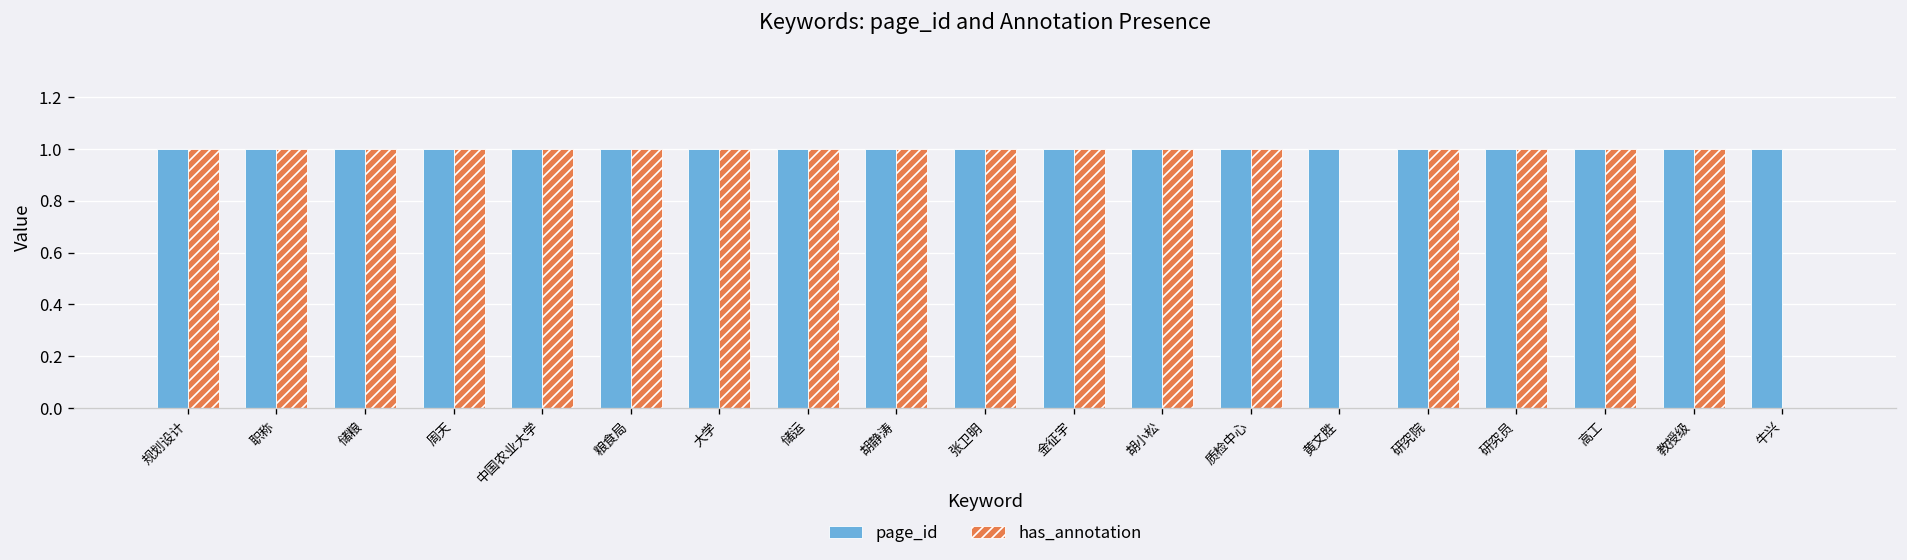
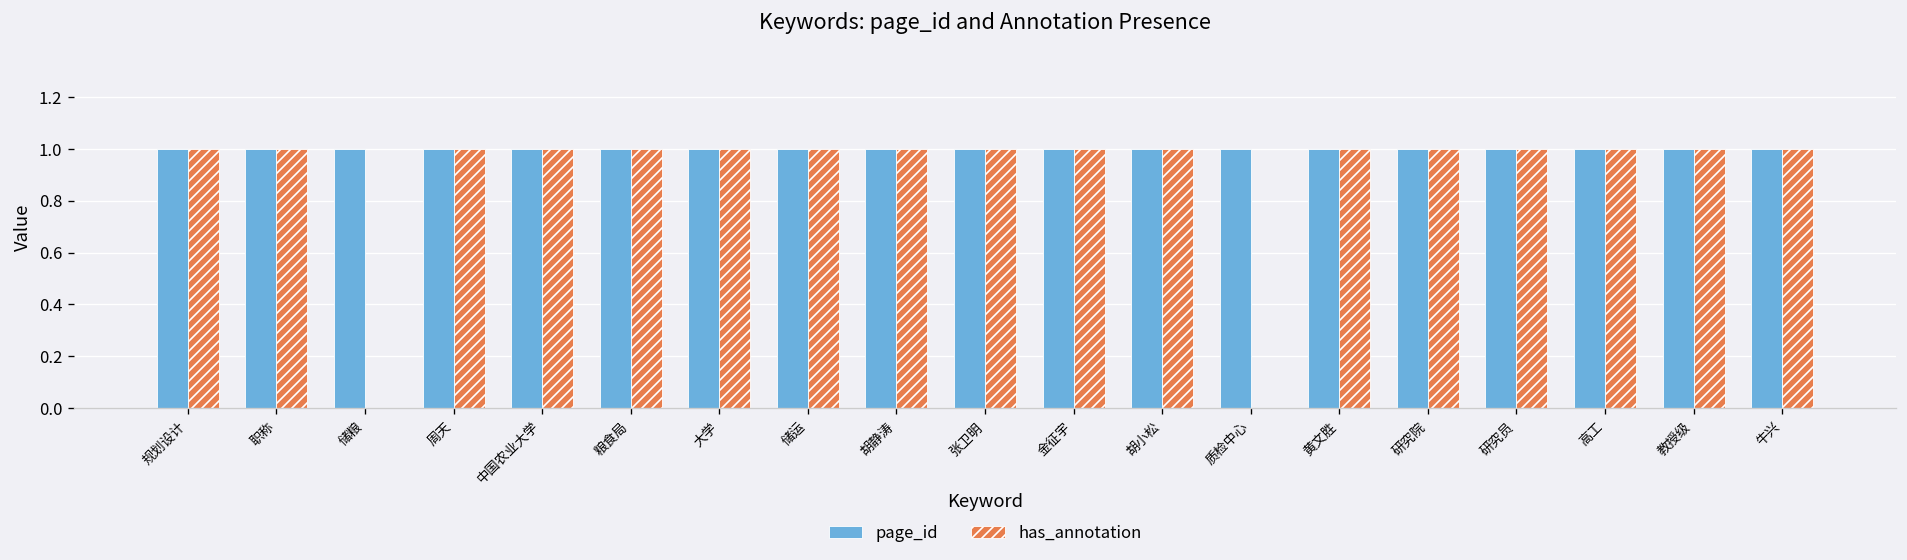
has_annotation, 储粮: 1 -> 0
has_annotation, 质检中心: 1 -> 0
has_annotation, 黄文胜: 0 -> 1
has_annotation, 牛兴: 0 -> 1
